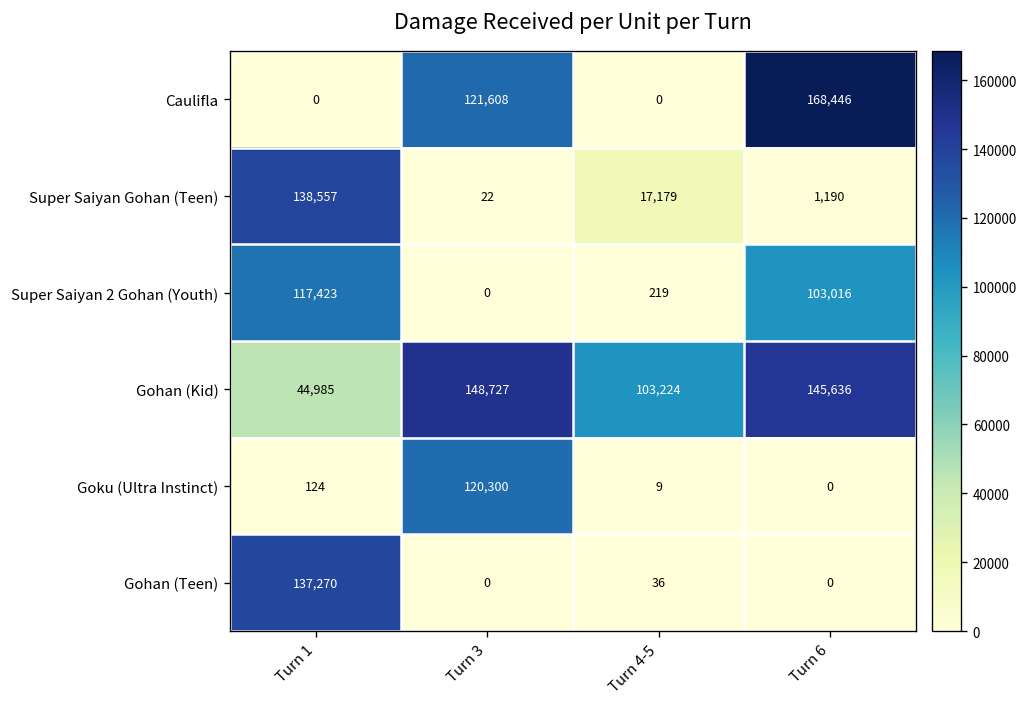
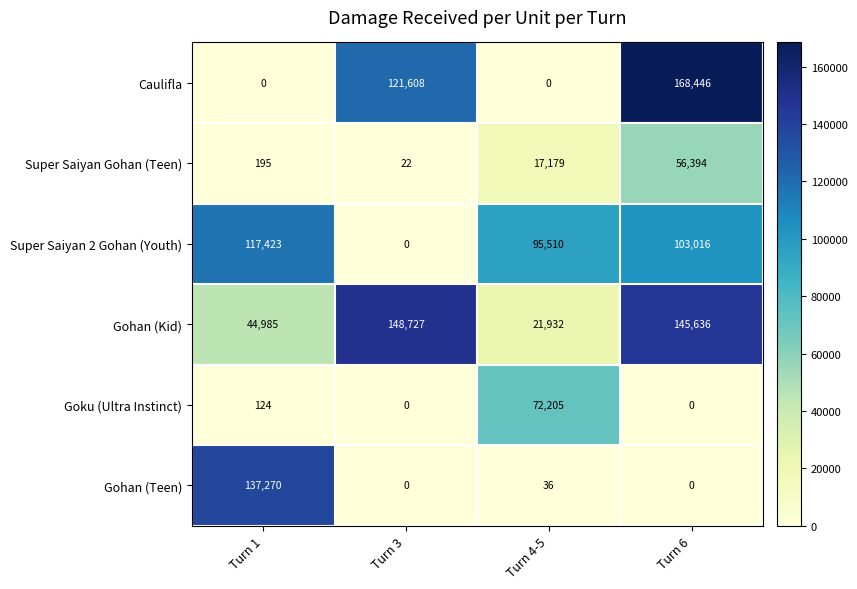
Super Saiyan Gohan (Teen), Turn 1: 138,557 -> 195
Super Saiyan Gohan (Teen), Turn 6: 1,190 -> 56,394
Super Saiyan 2 Gohan (Youth), Turn 4-5: 219 -> 95,510
Gohan (Kid), Turn 4-5: 103,224 -> 21,932
Goku (Ultra Instinct), Turn 3: 120,300 -> 0
Goku (Ultra Instinct), Turn 4-5: 9 -> 72,205
